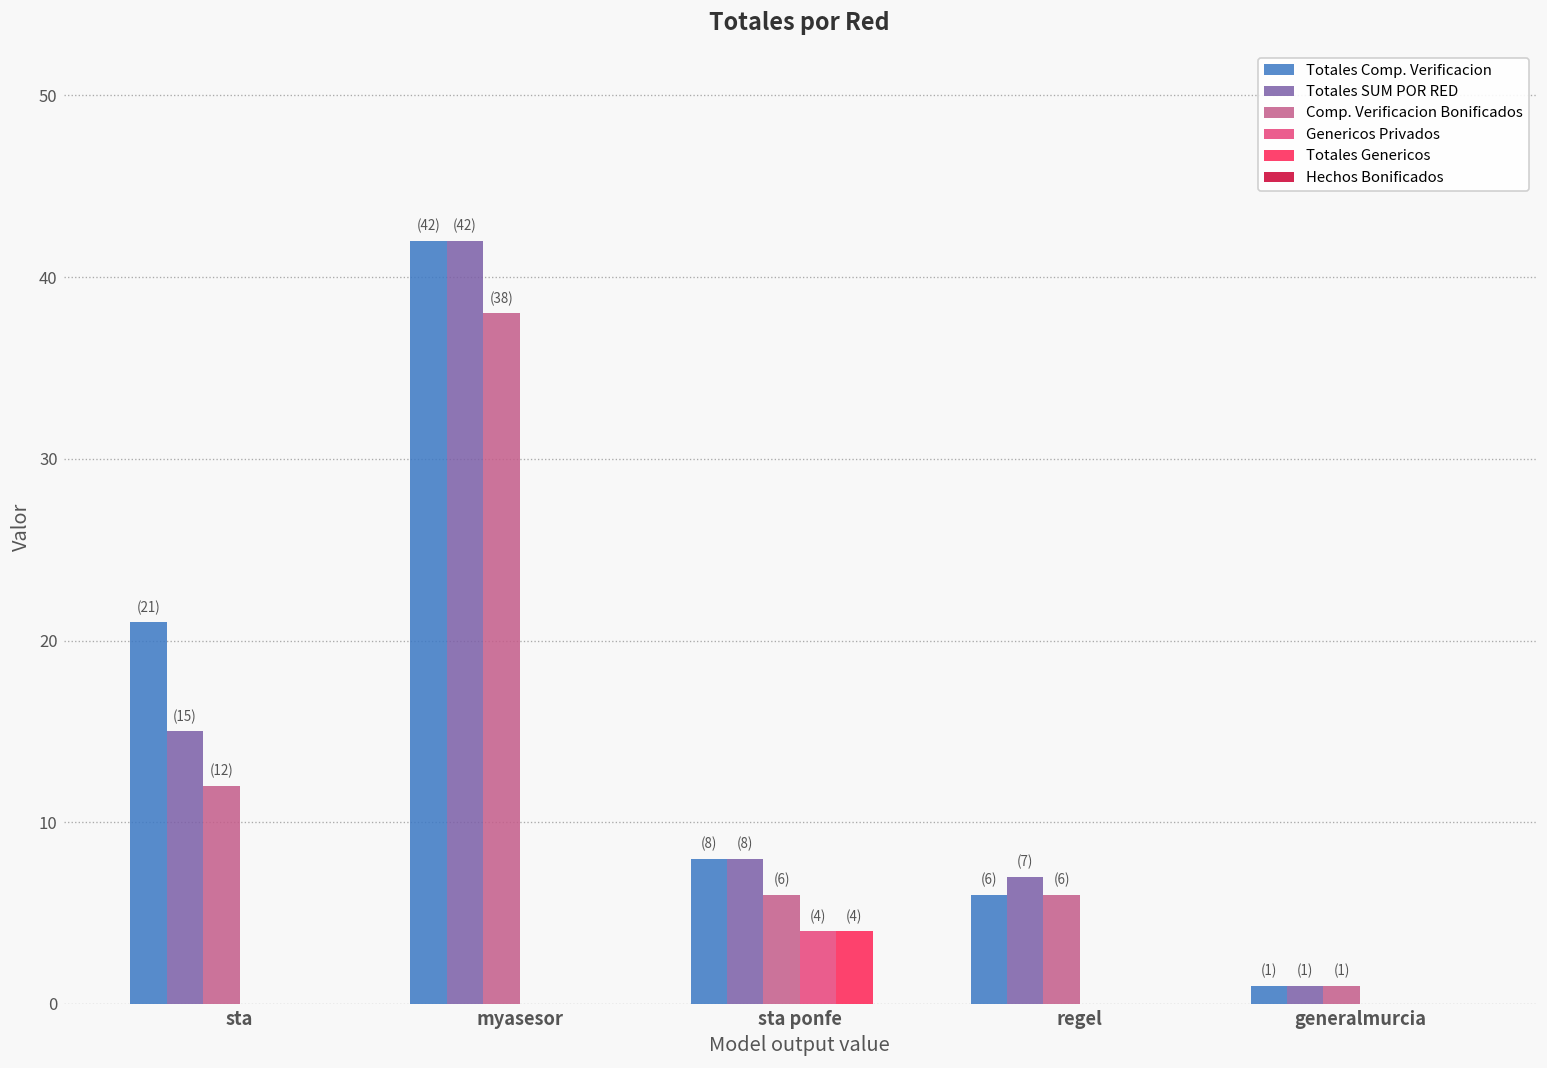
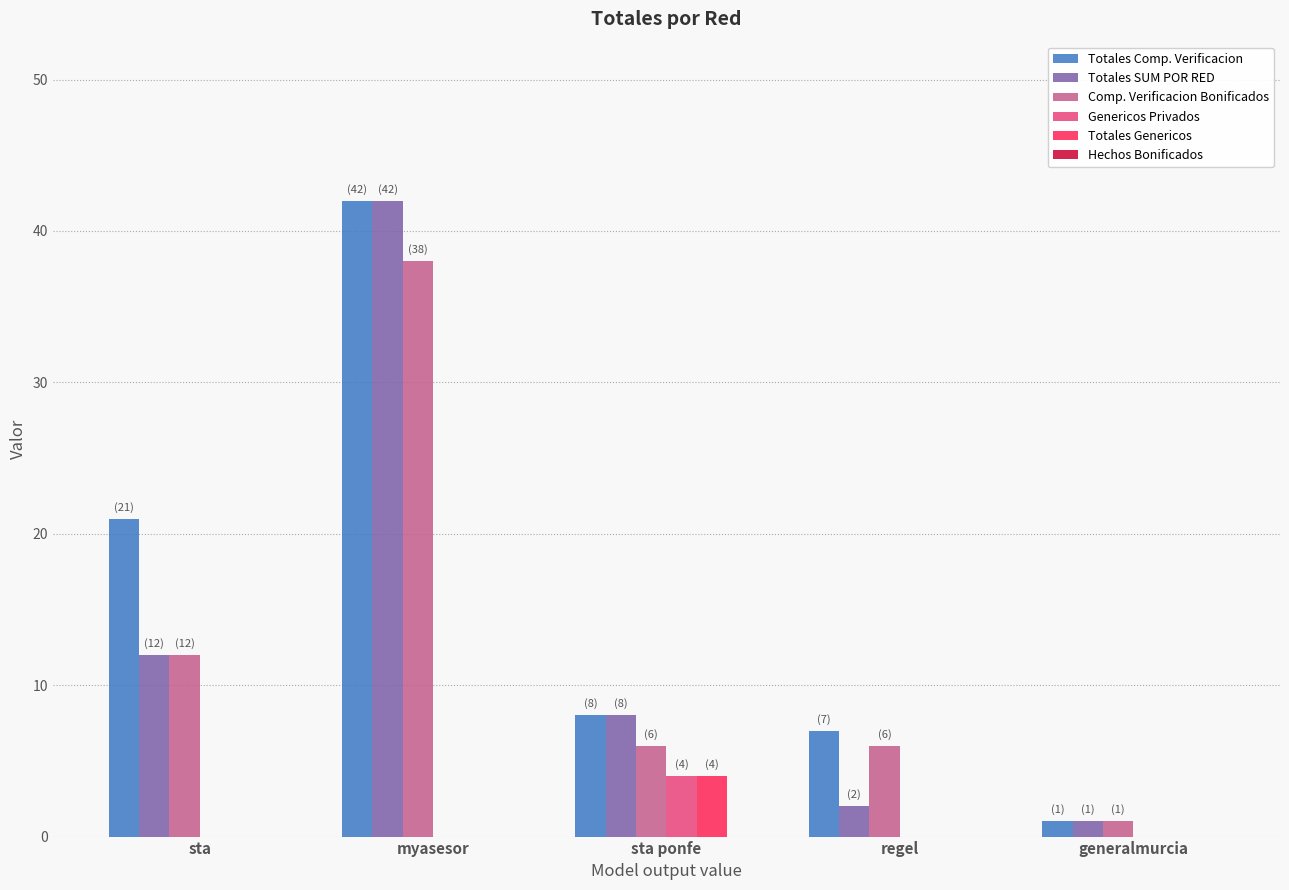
Totales SUM POR RED, sta: (15) -> (12)
Totales Comp. Verificacion, regel: (6) -> (7)
Totales SUM POR RED, regel: (7) -> (2)
